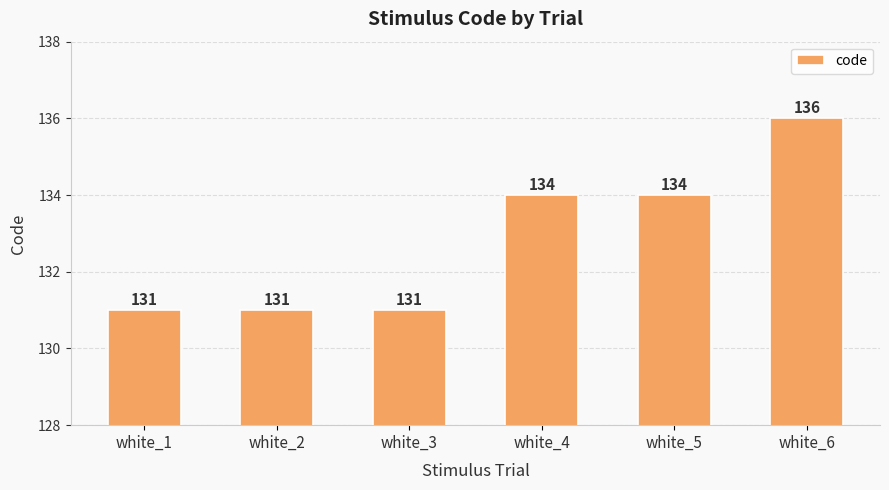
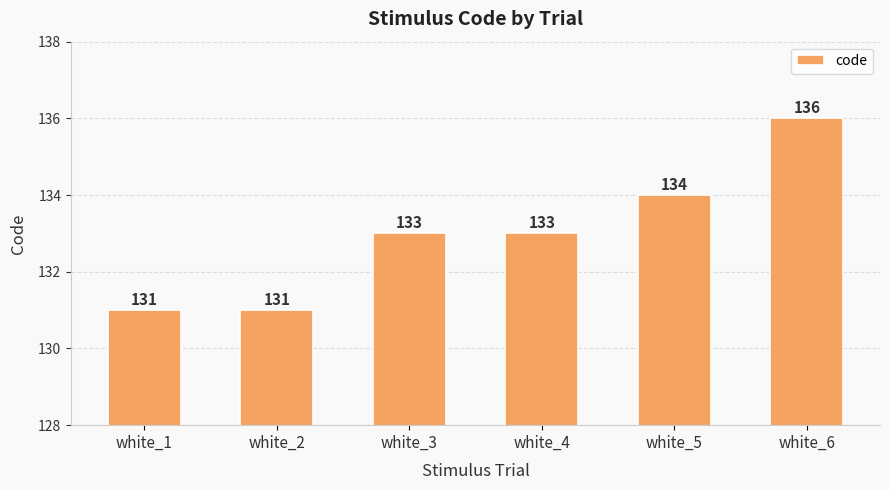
white_3: 131 -> 133
white_4: 134 -> 133
